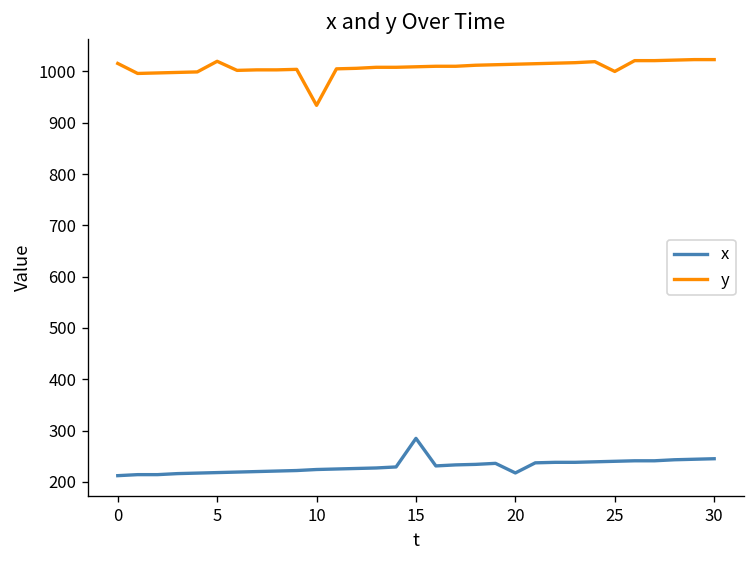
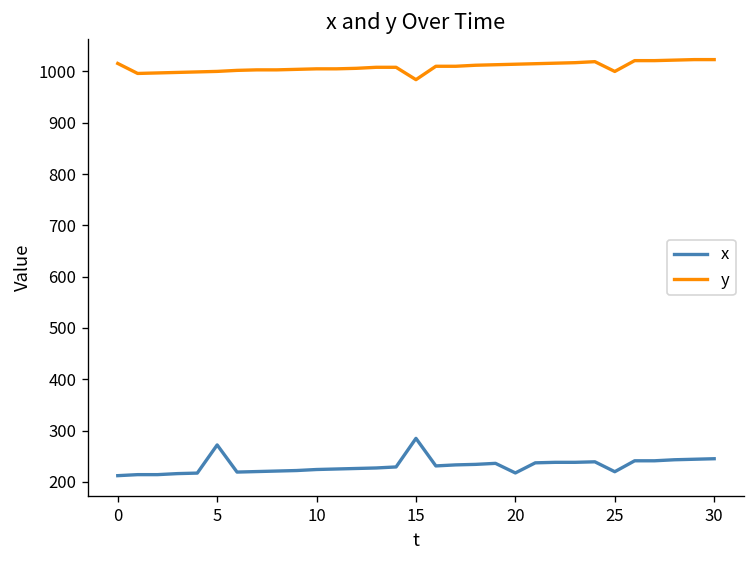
x, 5: 220 -> 270
y, 5: 1020 -> 1000
y, 10: 930 -> 1010
y, 15: 1010 -> 980
x, 25: 240 -> 220
